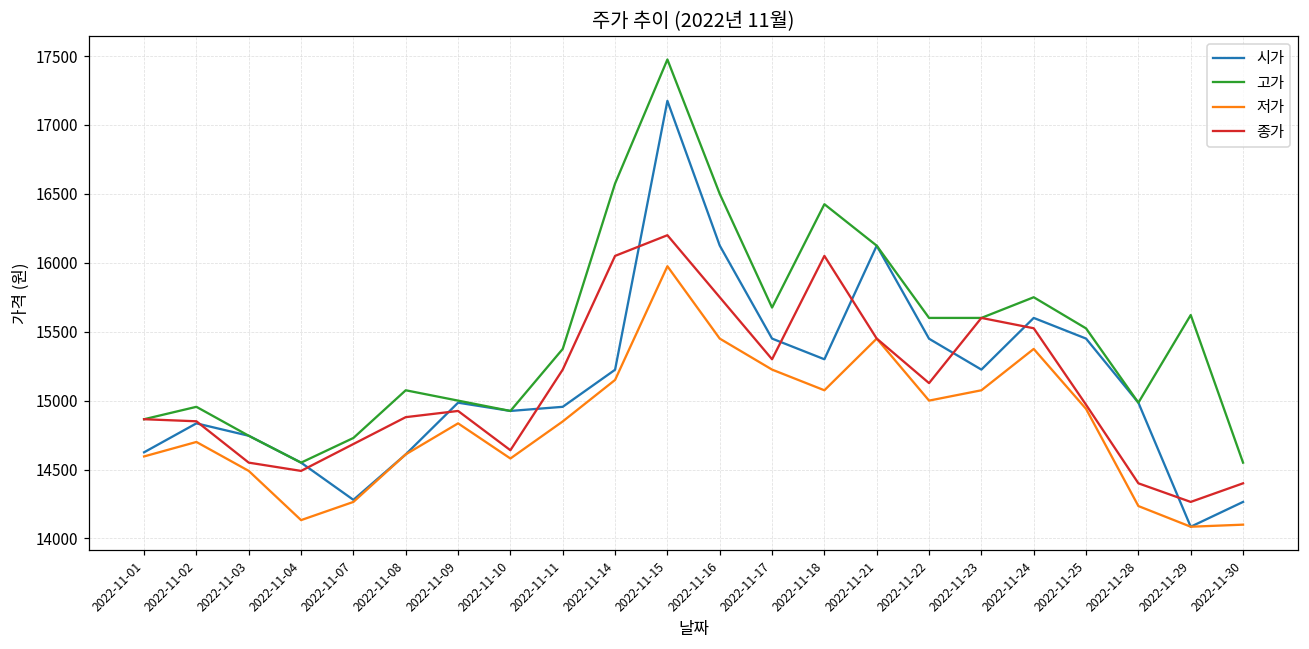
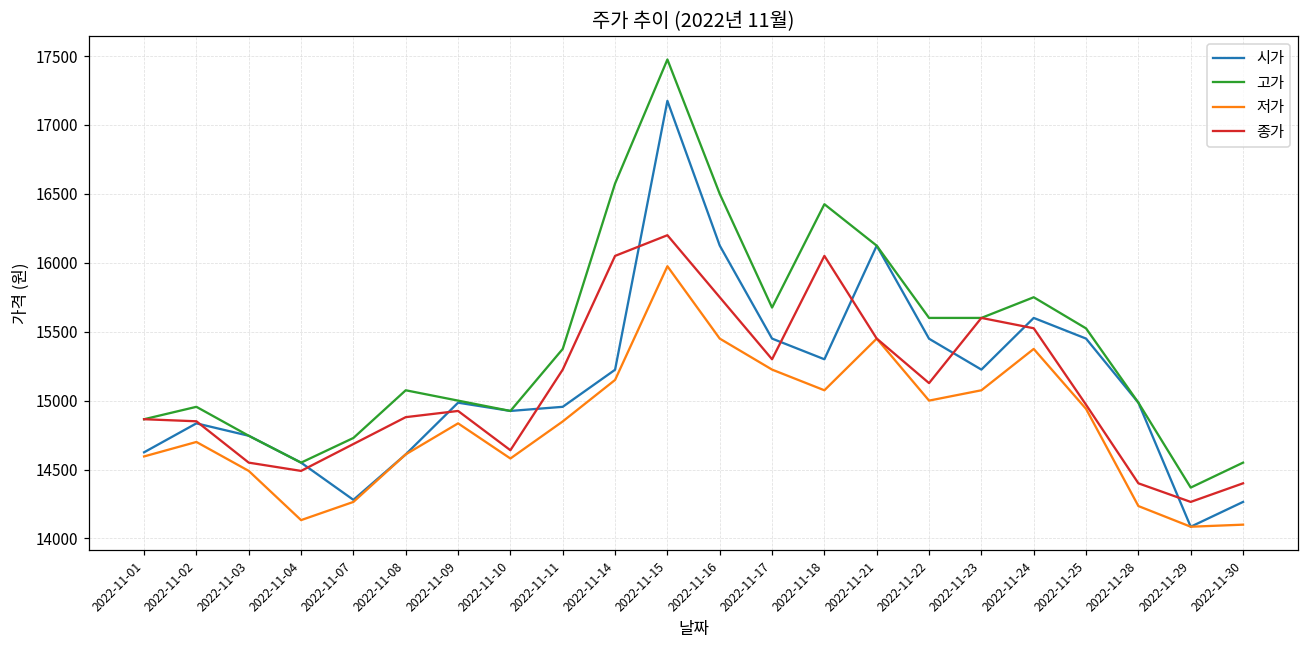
고가, 2022-11-29: 15620 -> 14370
